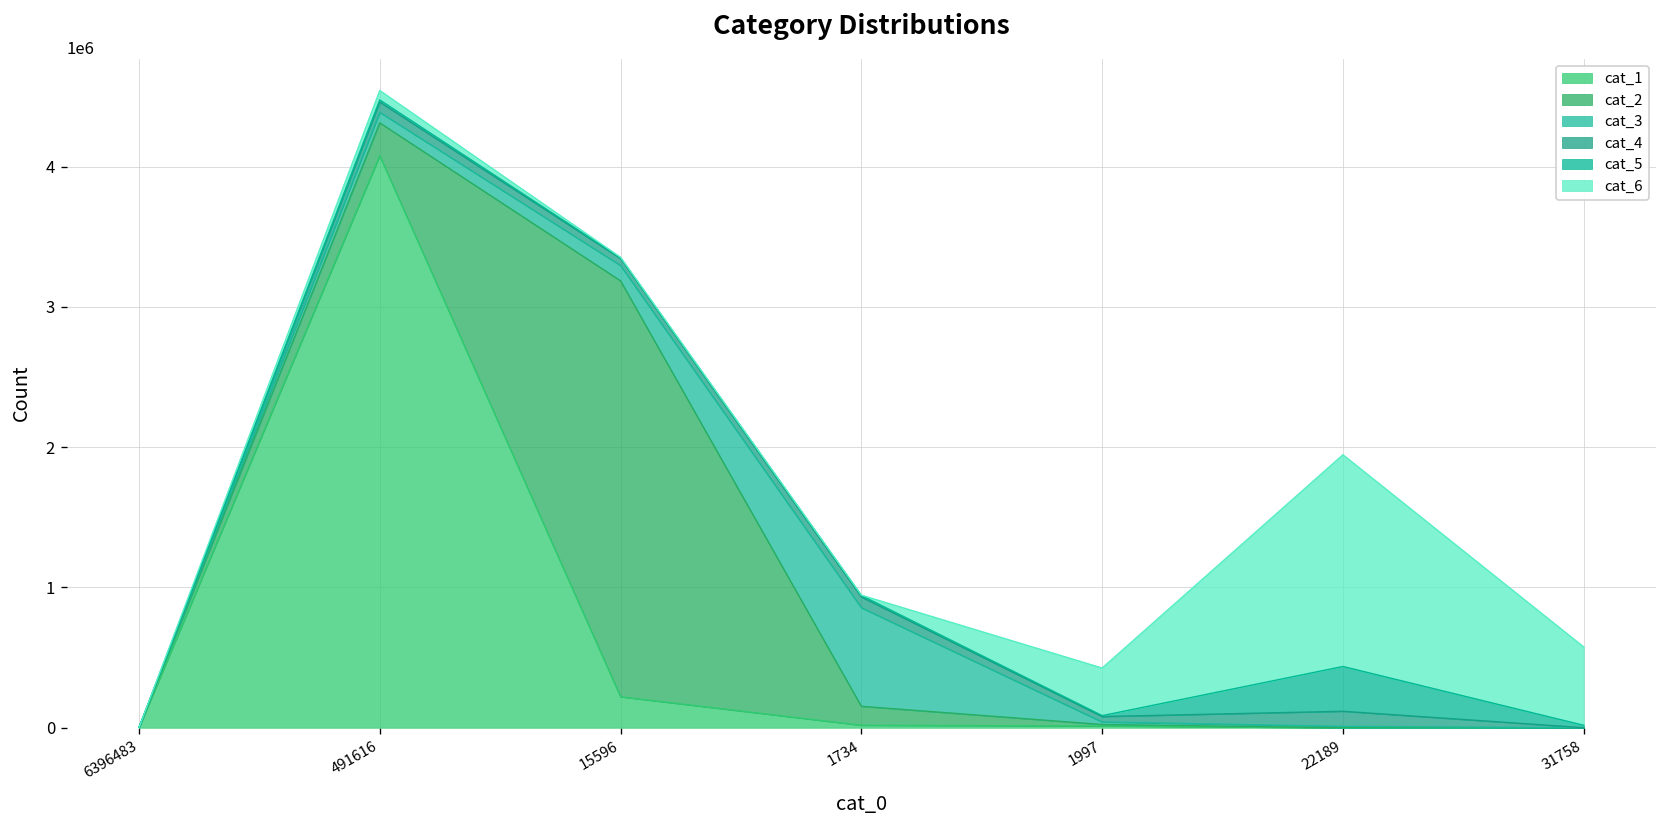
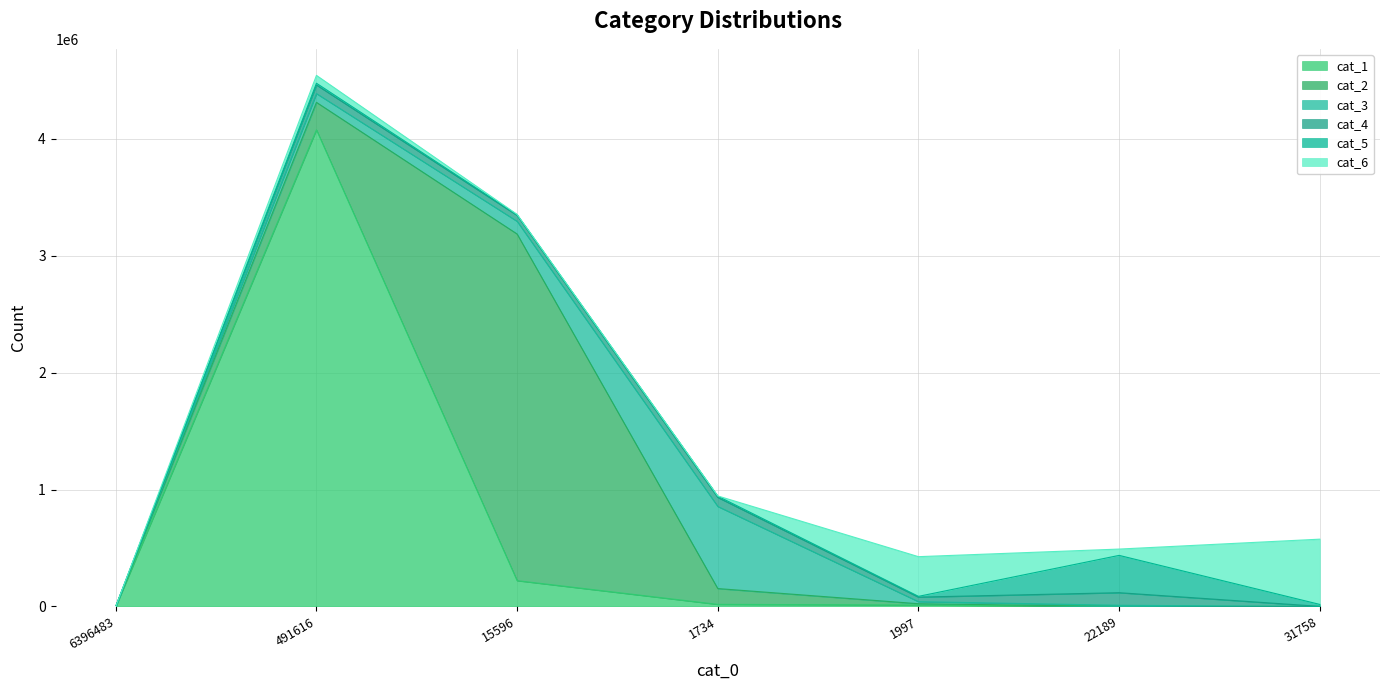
cat_6, 22189: 1510000 -> 50000
